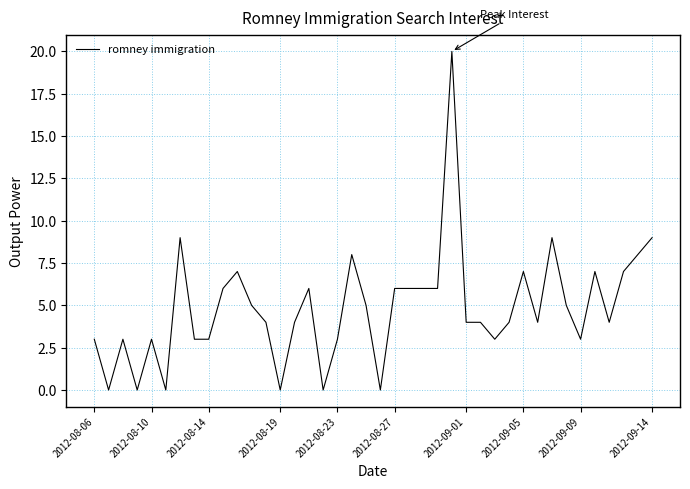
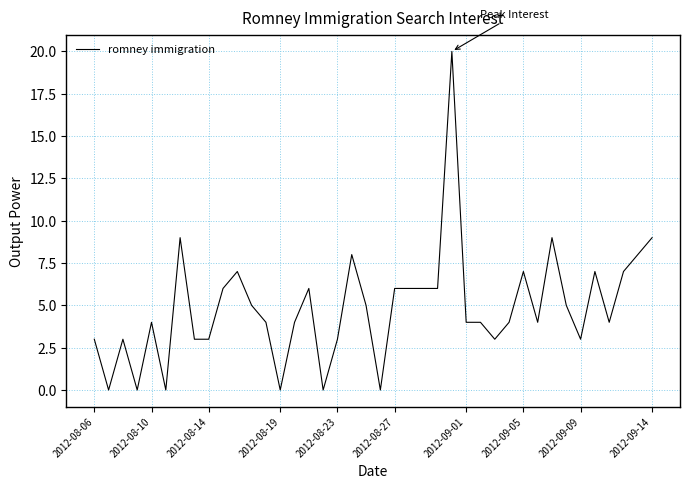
2012-08-10: 3 -> 4
